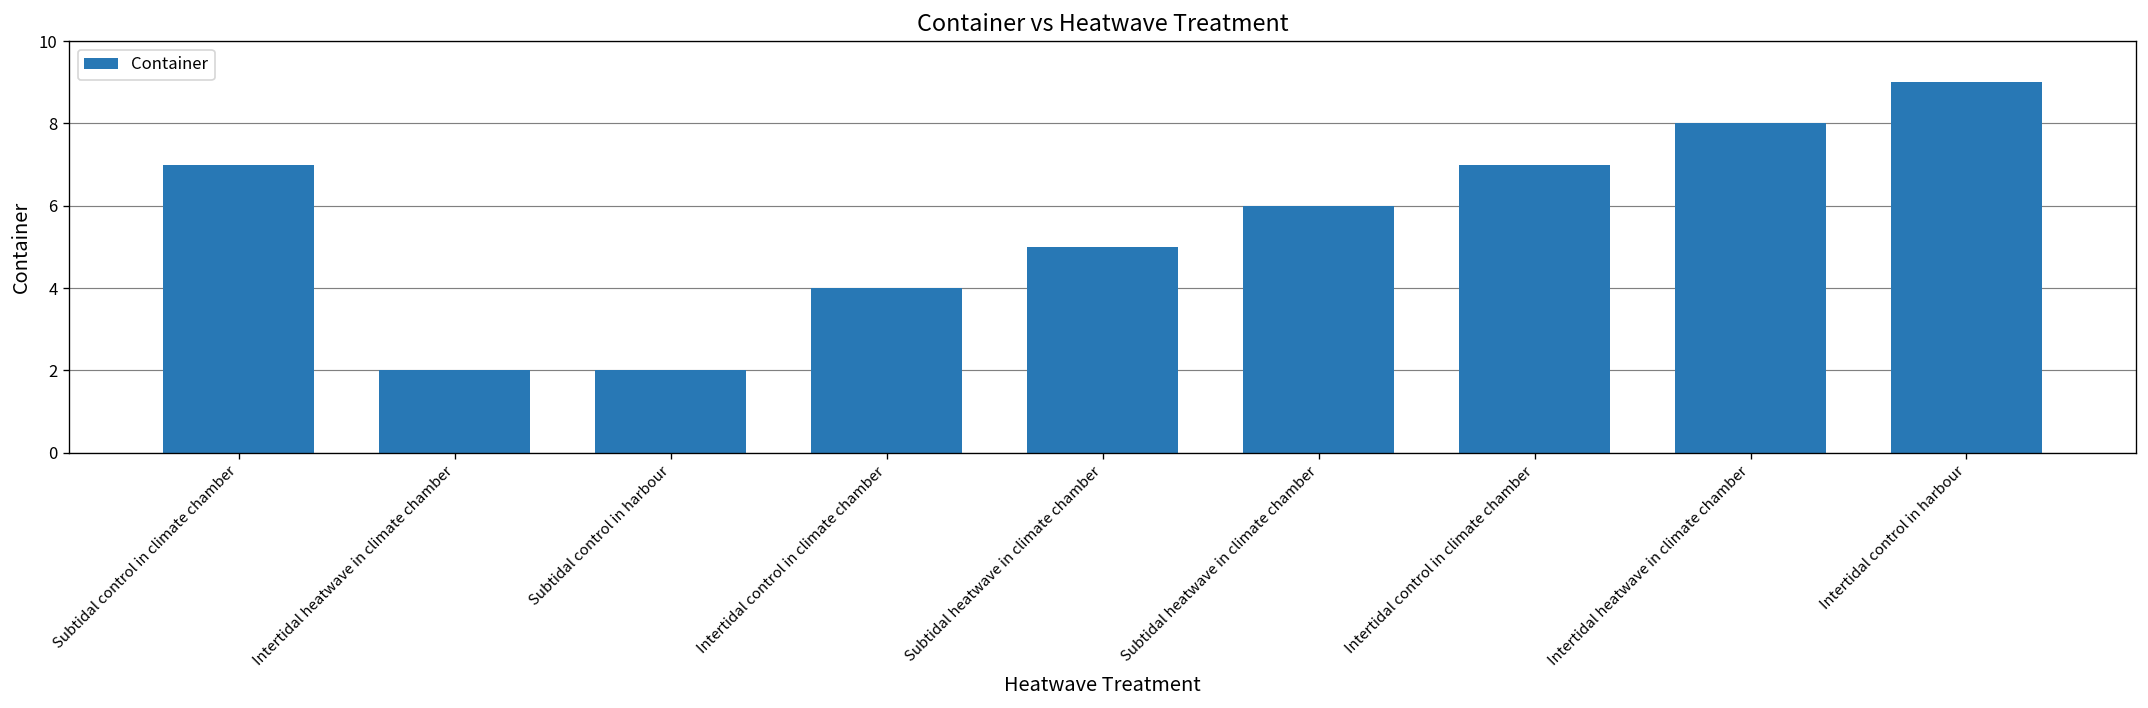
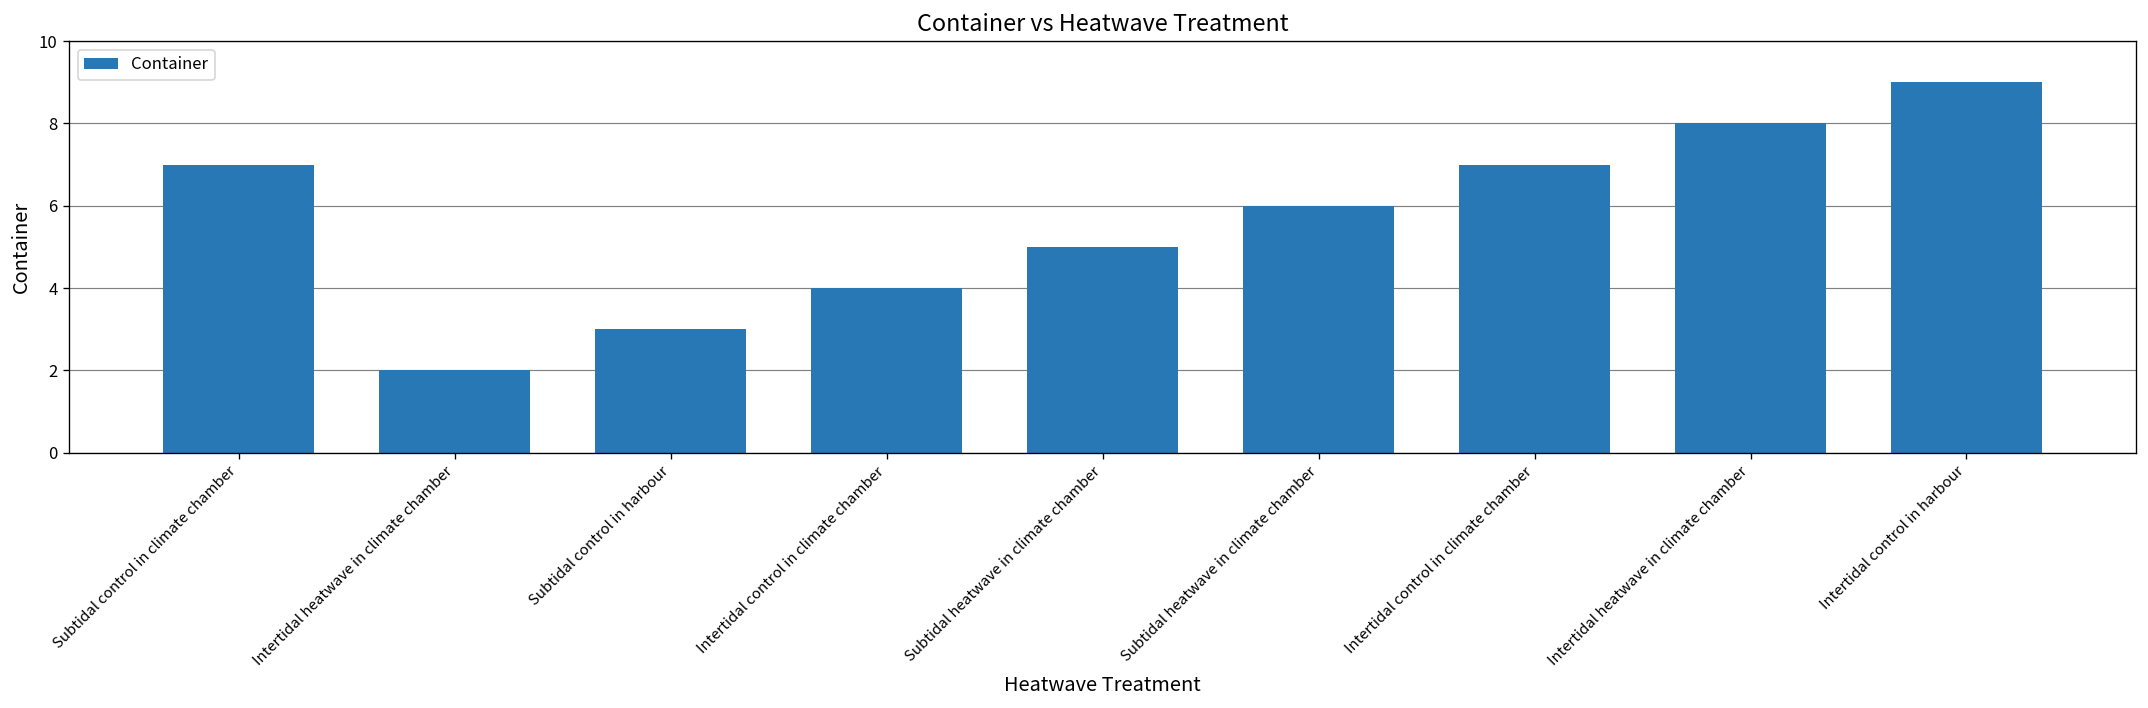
Subtidal control in harbour: 2 -> 3
